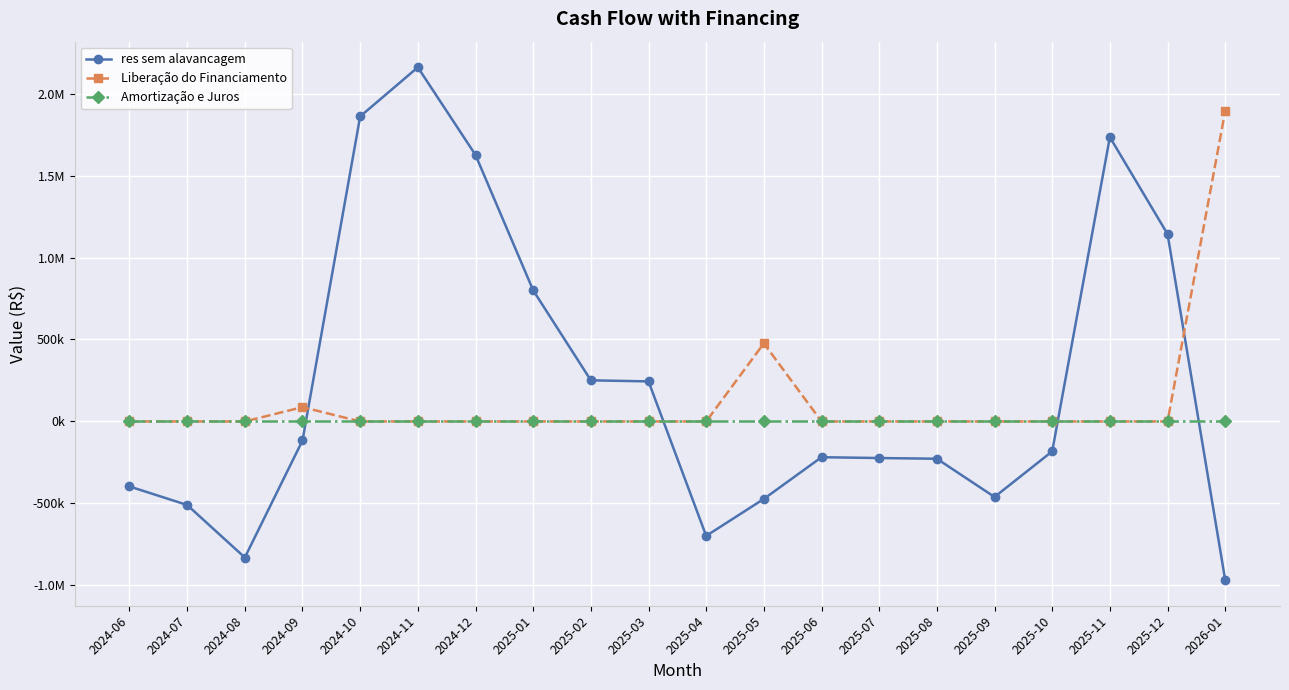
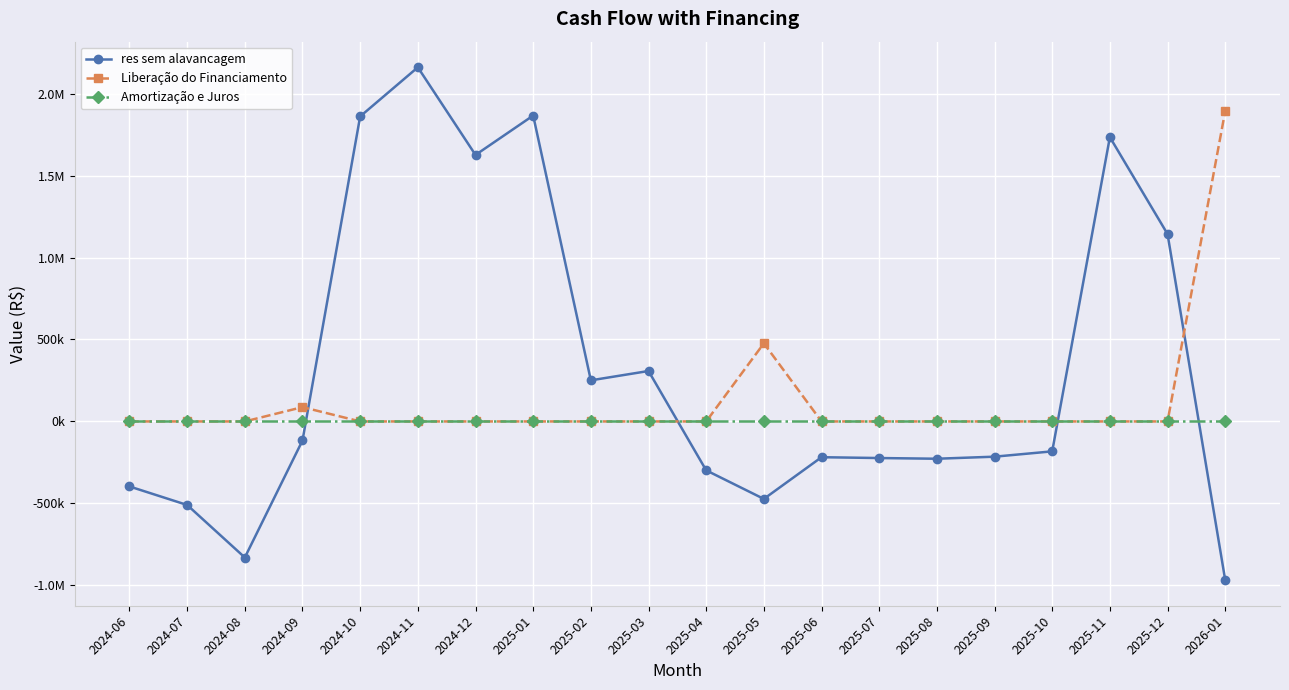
res sem alavancagem, 2025-01: 800000 -> 1870000
res sem alavancagem, 2025-03: 240000 -> 310000
res sem alavancagem, 2025-04: -700000 -> -300000
res sem alavancagem, 2025-09: -460000 -> -210000
